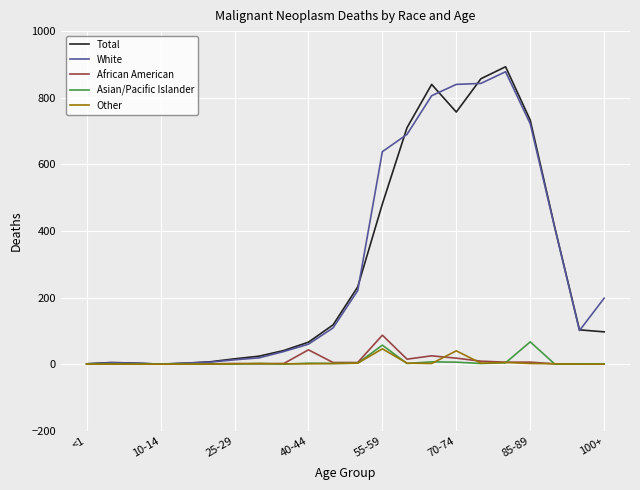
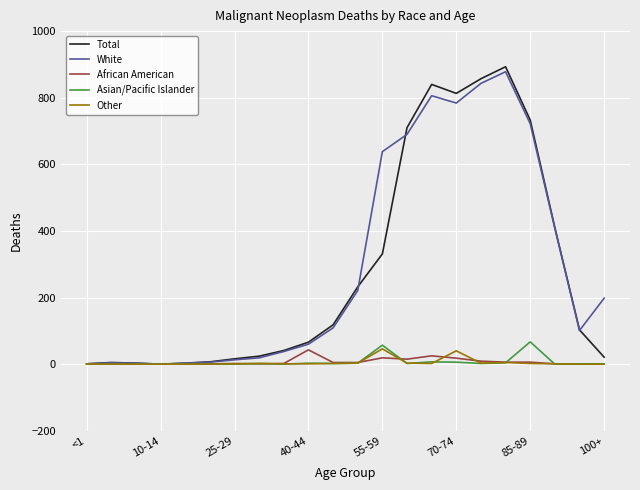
Total, 55-59: 480 -> 330
African American, 55-59: 90 -> 20
Total, 70-74: 760 -> 810
White, 70-74: 840 -> 780
Total, 100+: 100 -> 20
